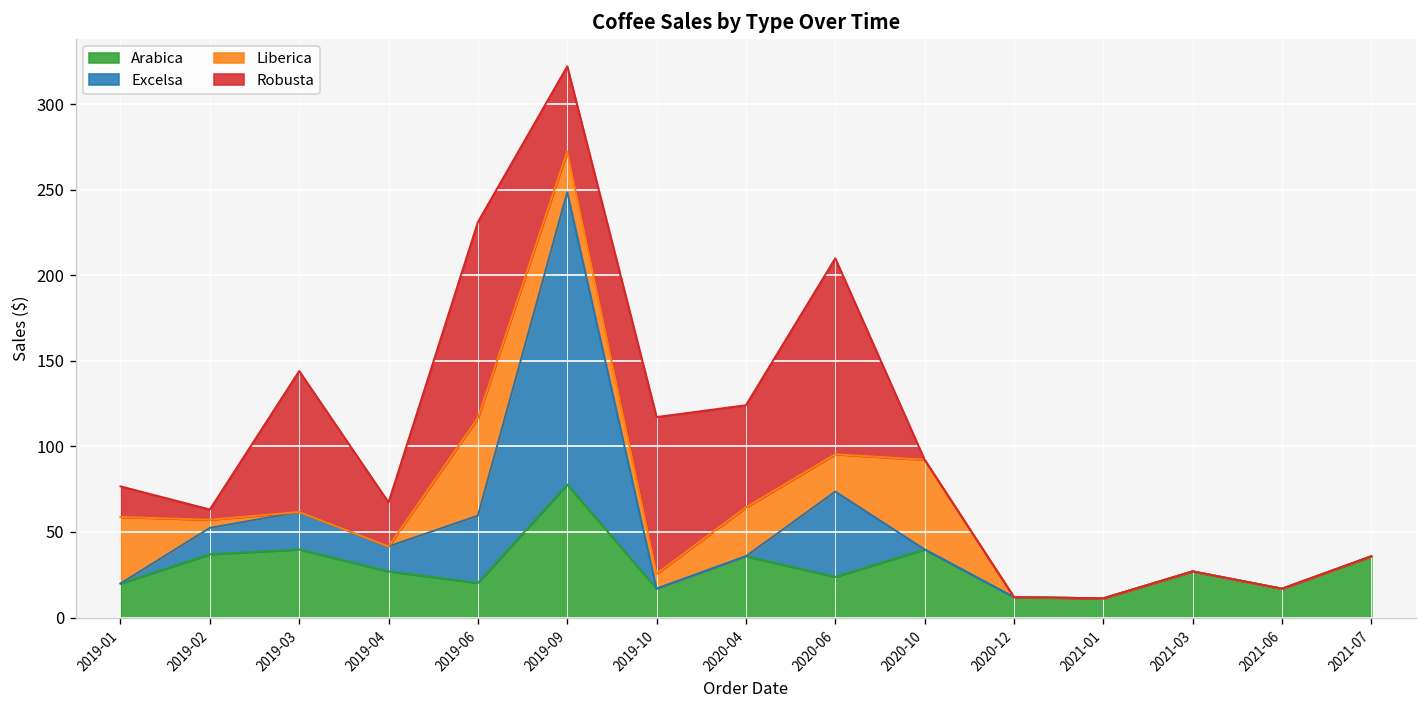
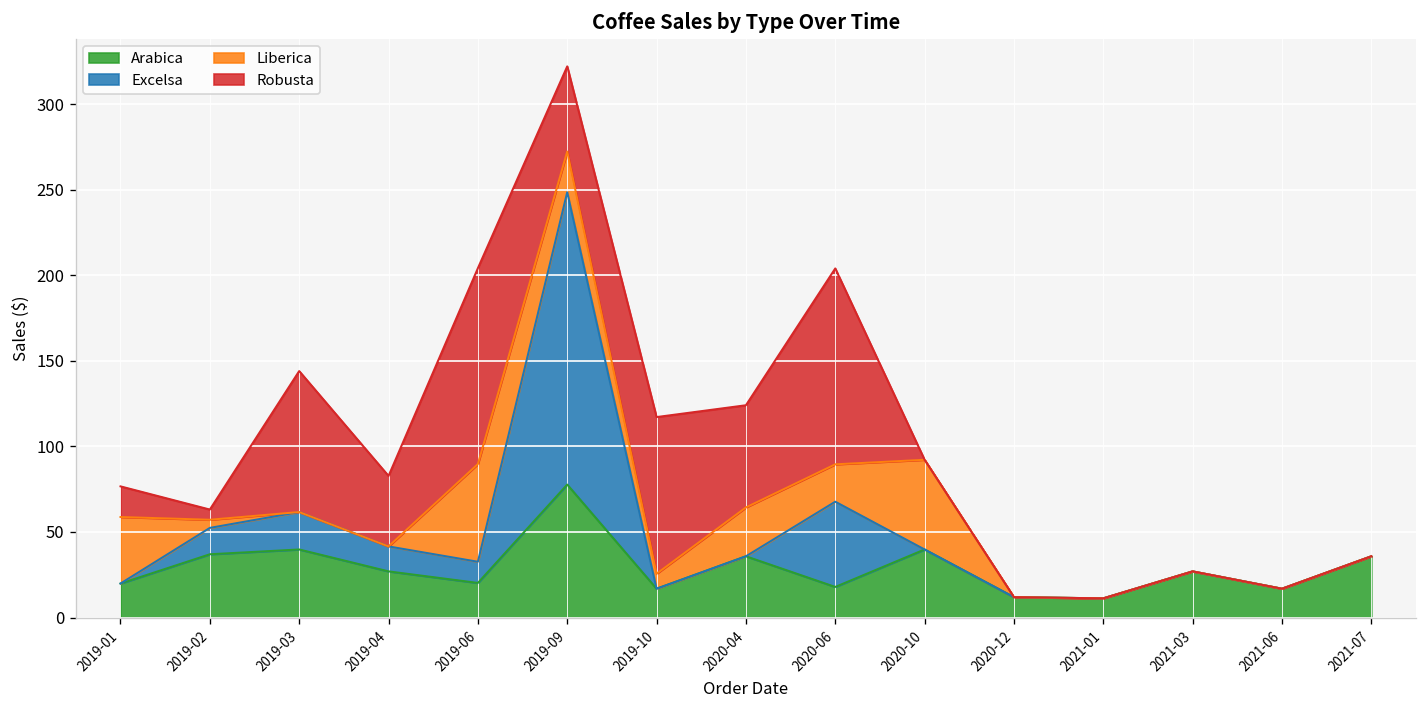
Robusta, 2019-04: 26 -> 41
Excelsa, 2019-06: 39 -> 12
Arabica, 2020-06: 24 -> 18
